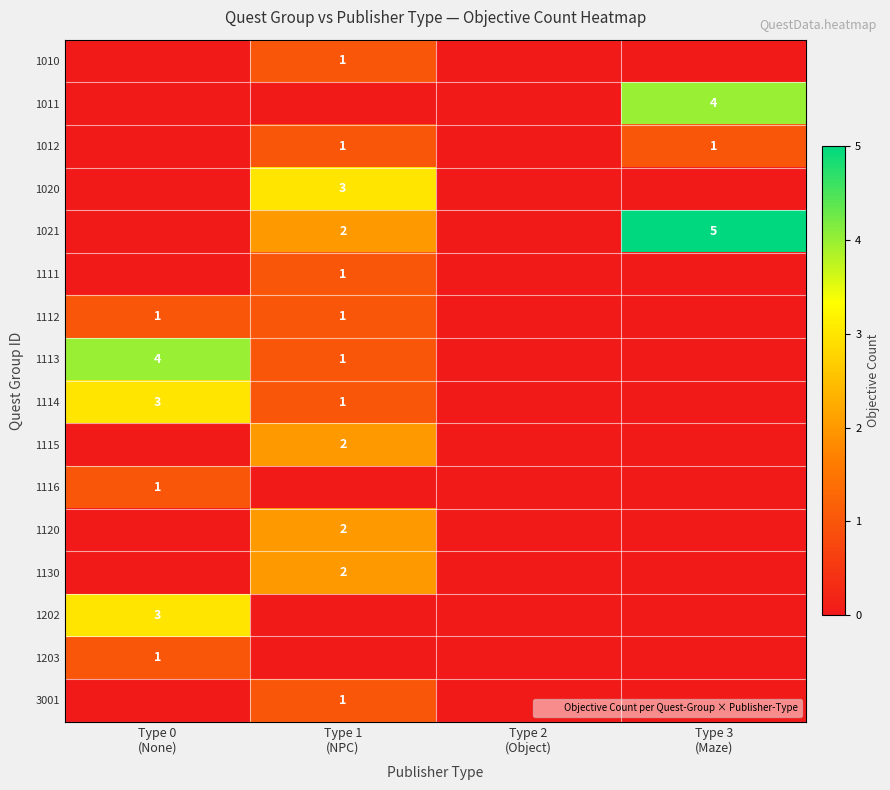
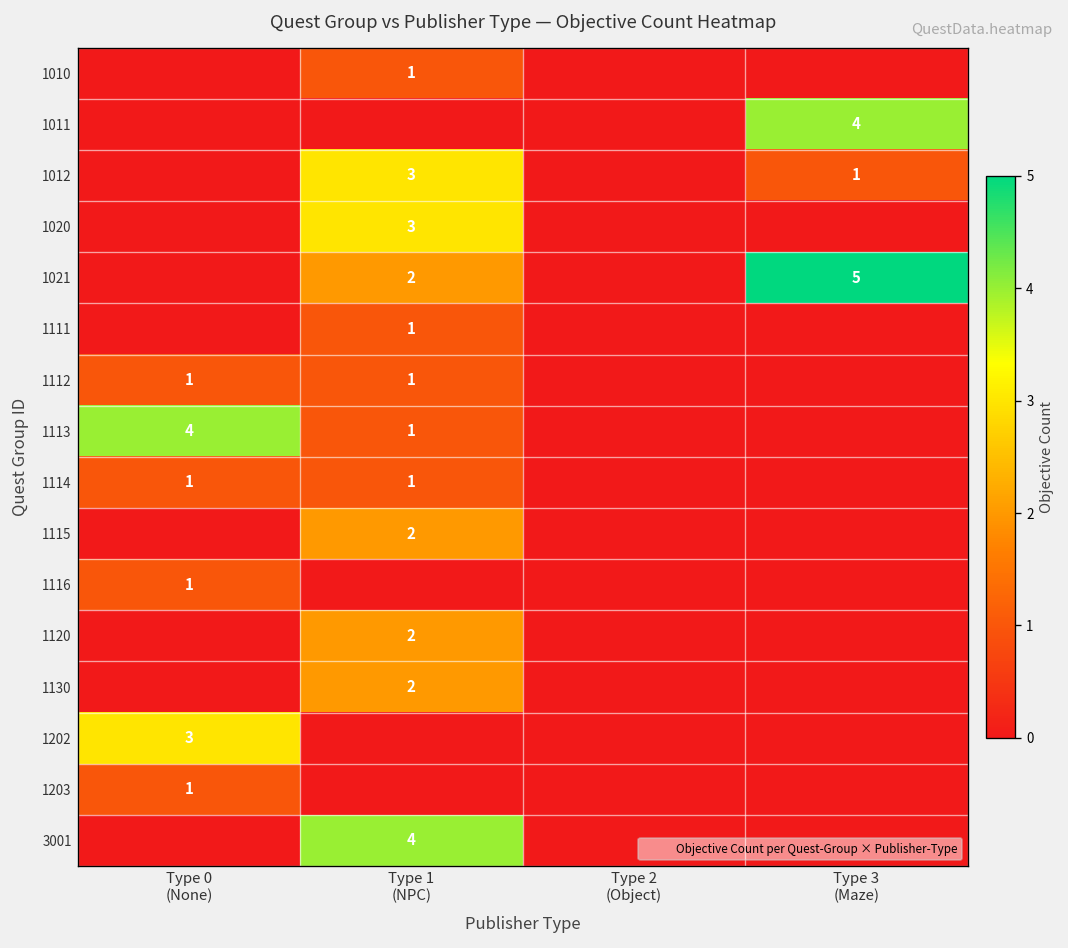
1012, Type 1 (NPC): 1 -> 3
1114, Type 0 (None): 3 -> 1
3001, Type 1 (NPC): 1 -> 4
